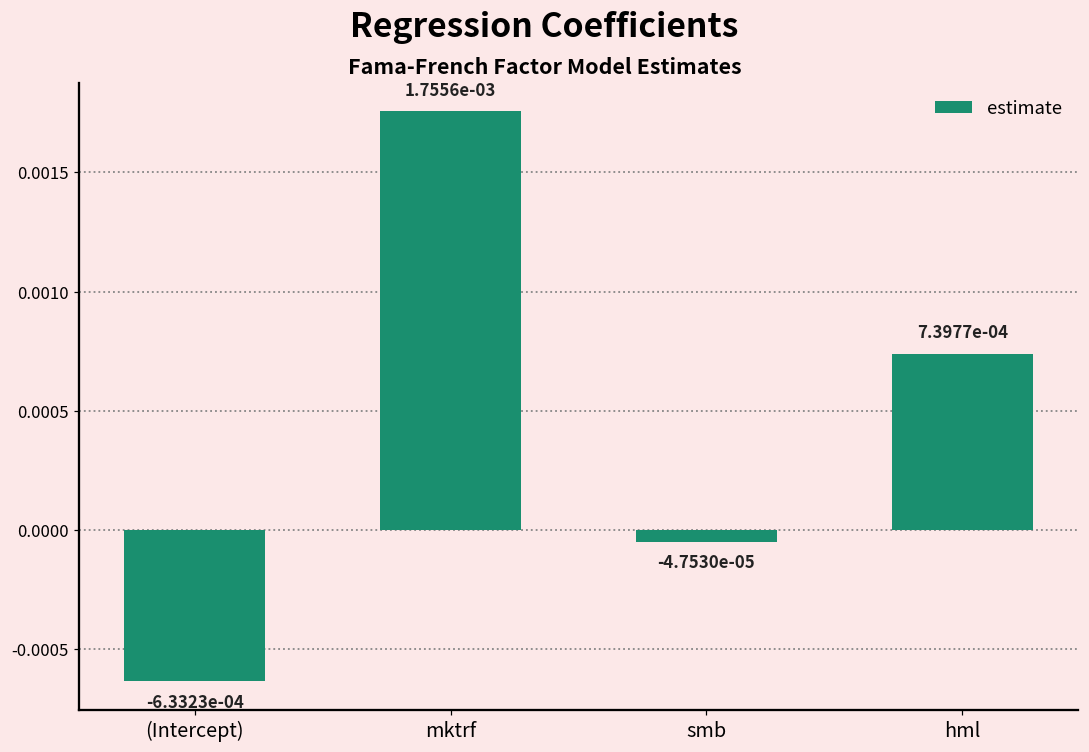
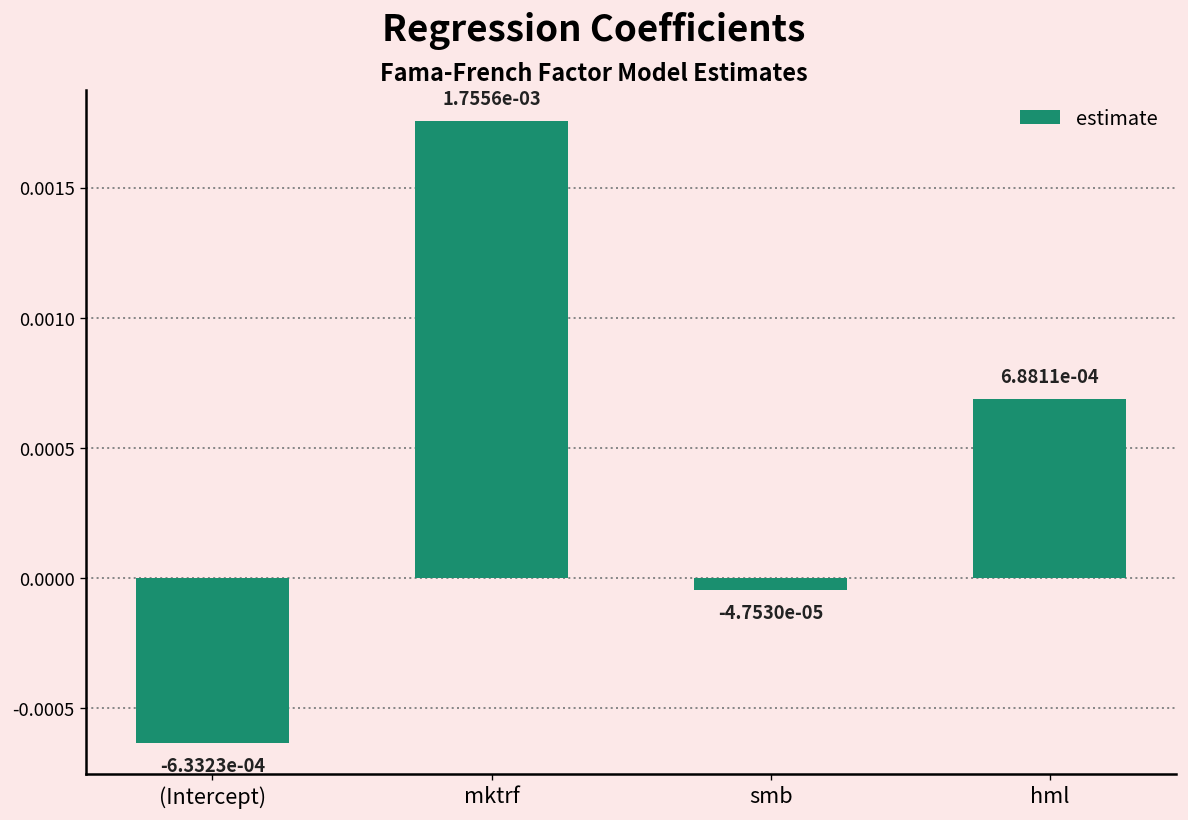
hml: 7.3977e-04 -> 6.8811e-04
